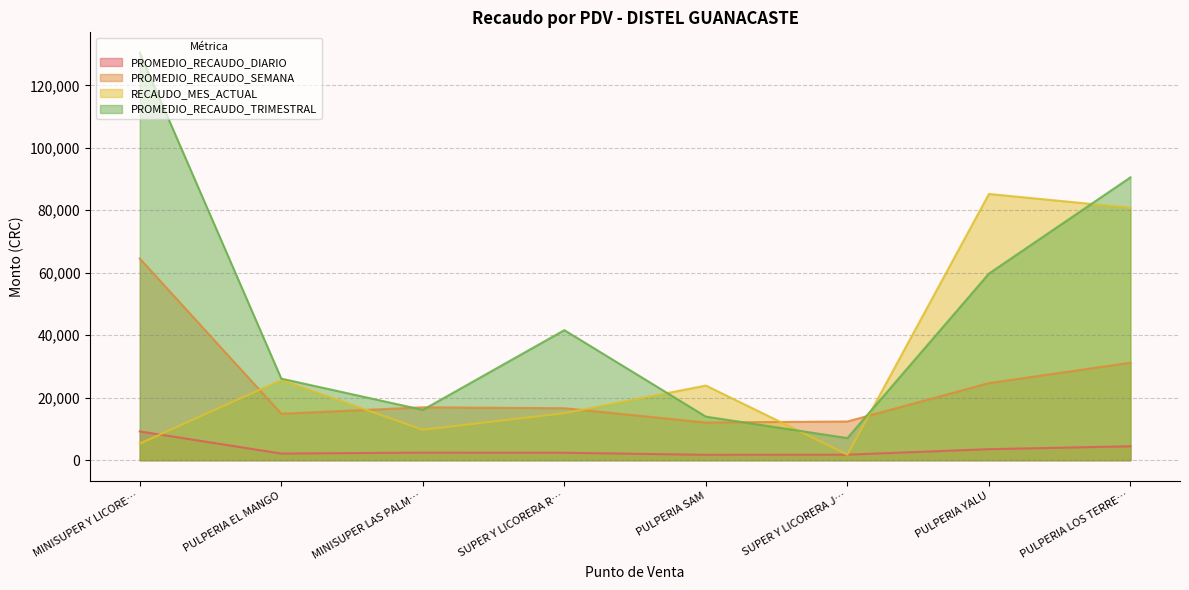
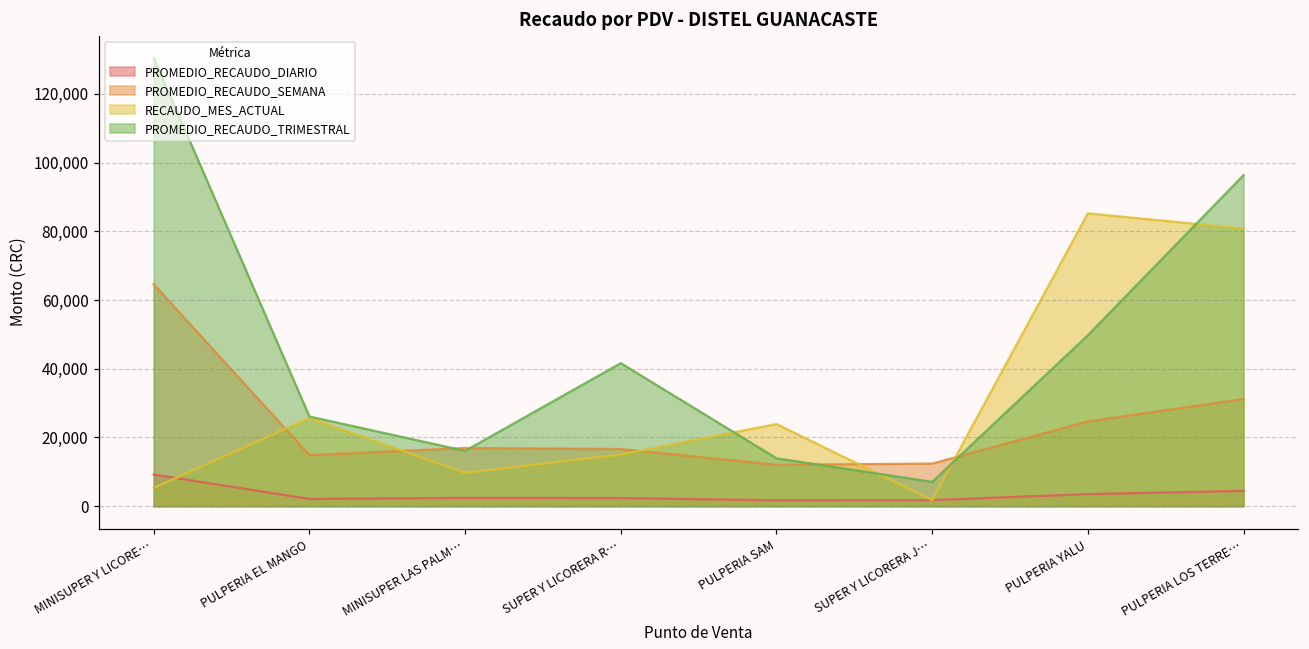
PROMEDIO_RECAUDO_TRIMESTRAL, PULPERIA YALU: 60,000 -> 50,000
PROMEDIO_RECAUDO_TRIMESTRAL, PULPERIA LOS TERRE…: 91,000 -> 96,000
